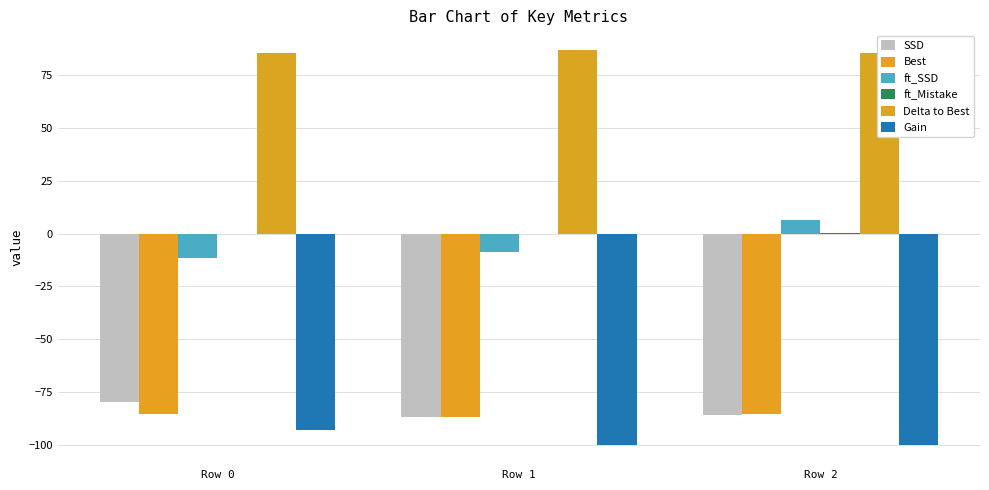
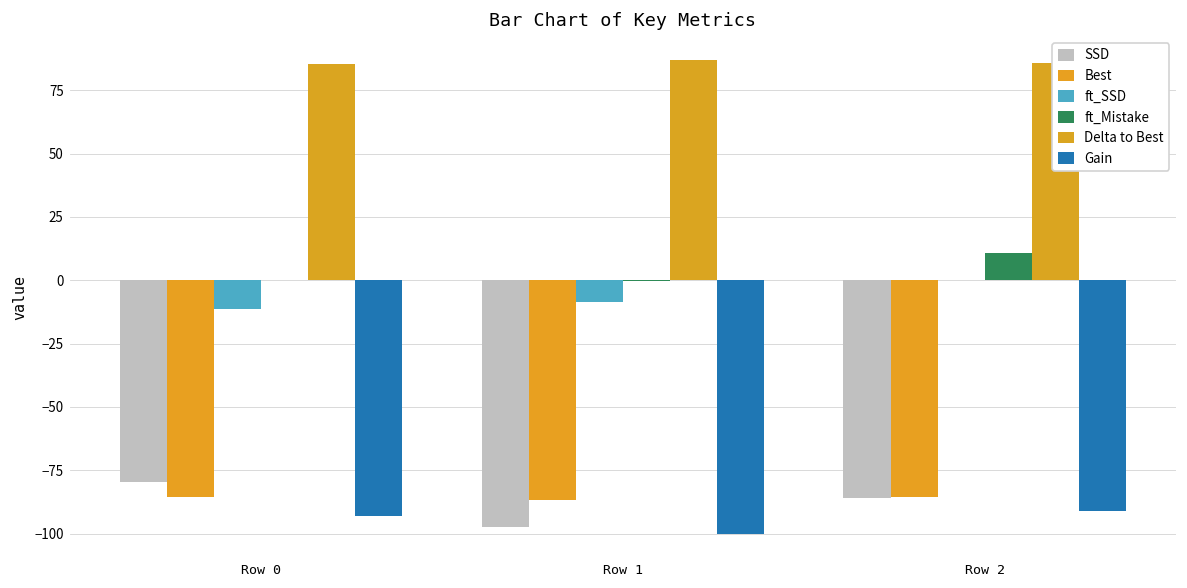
SSD, Row 1: -87 -> -97
ft_SSD, Row 2: 6 -> 0
ft_Mistake, Row 2: 0 -> 11
Gain, Row 2: -100 -> -91
